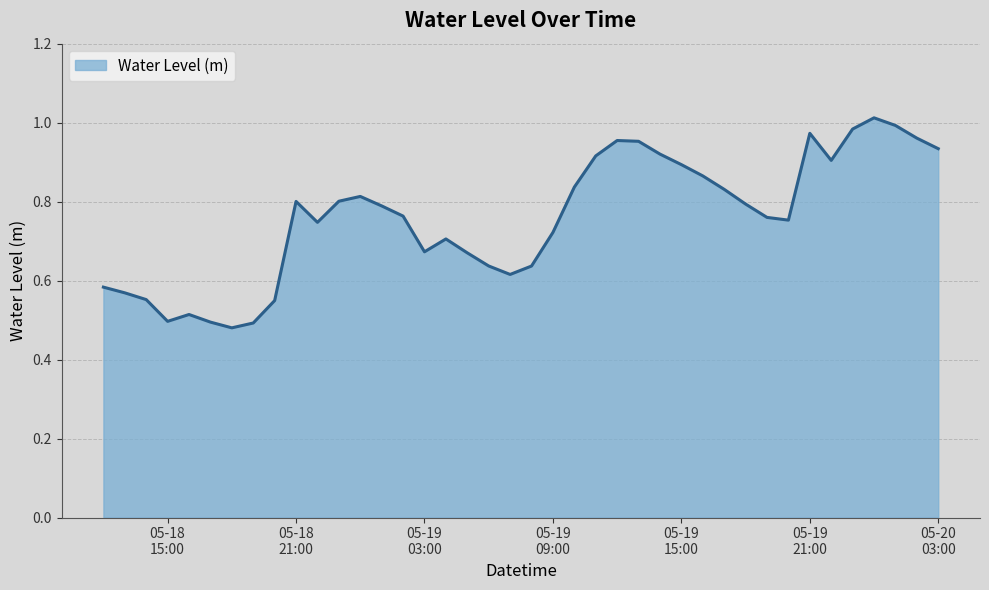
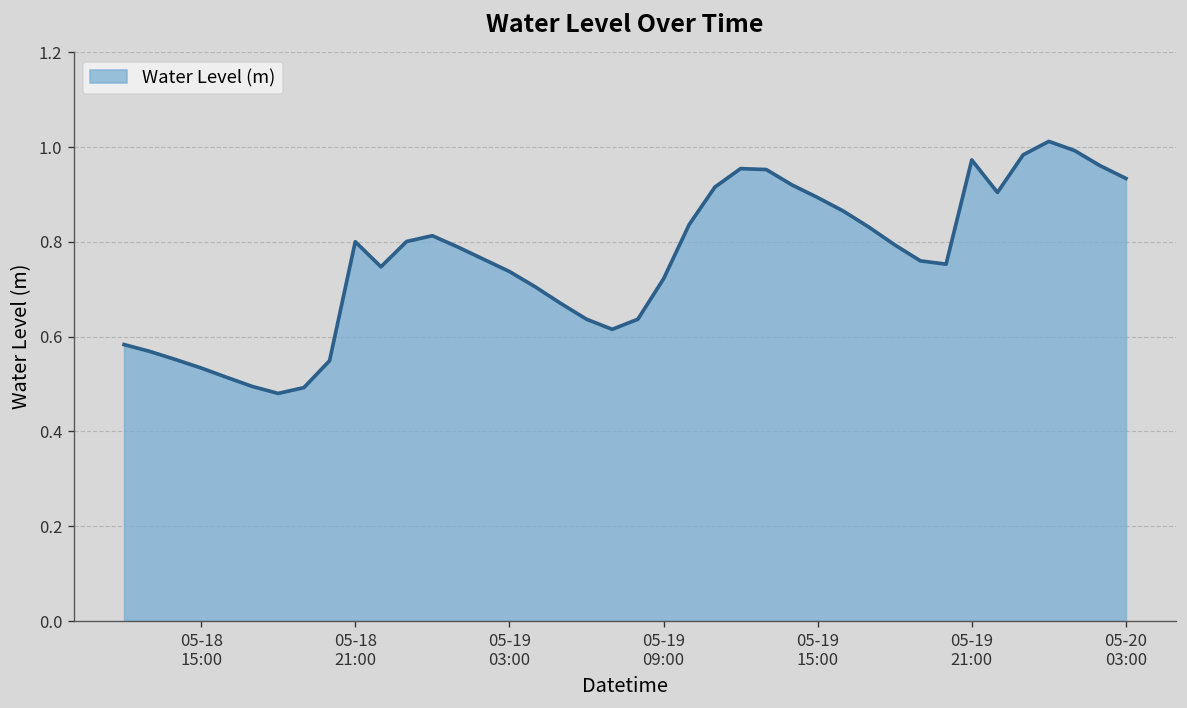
05-18 15:00: 0.50 -> 0.53
05-19 03:00: 0.67 -> 0.74
